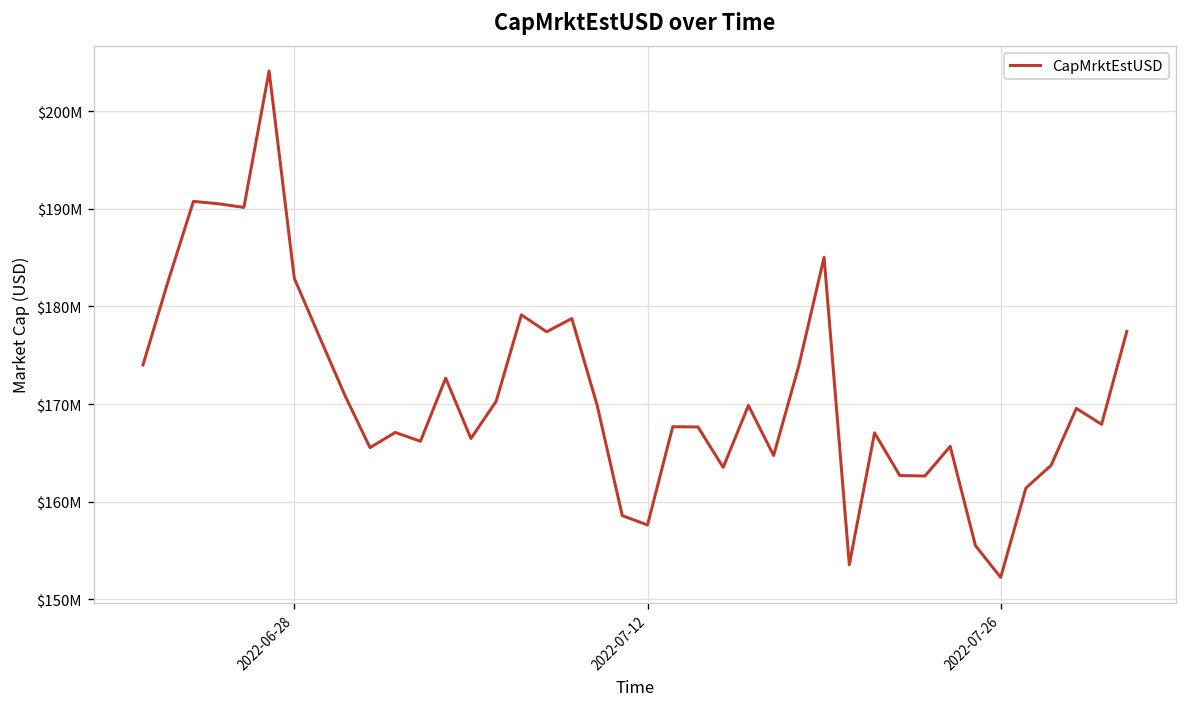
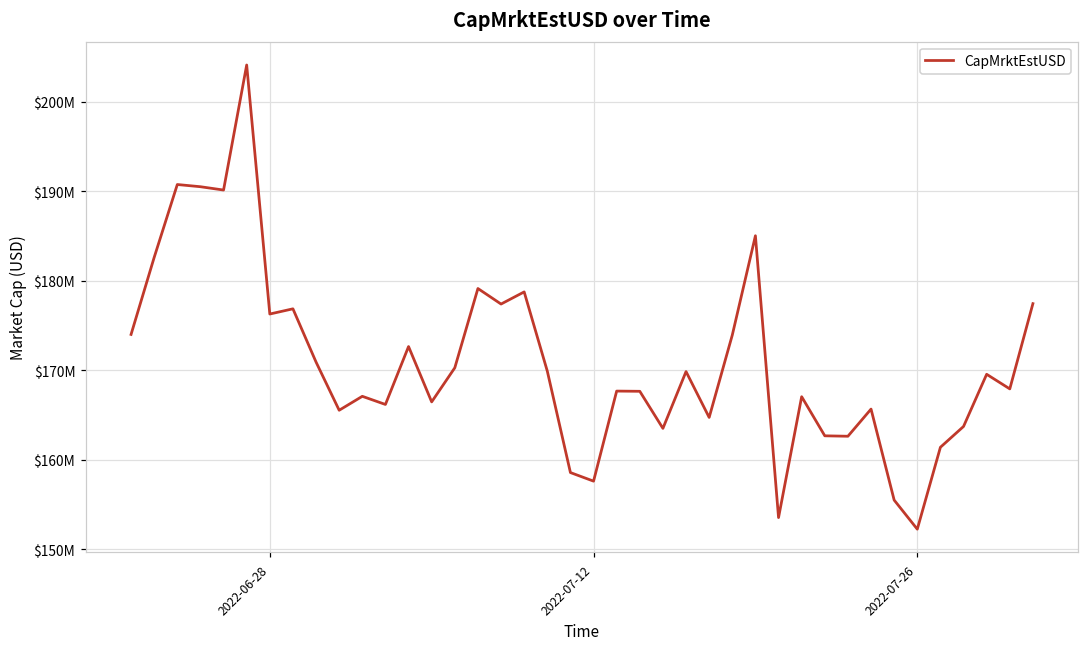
2022-06-28: $183000000 -> $176000000
